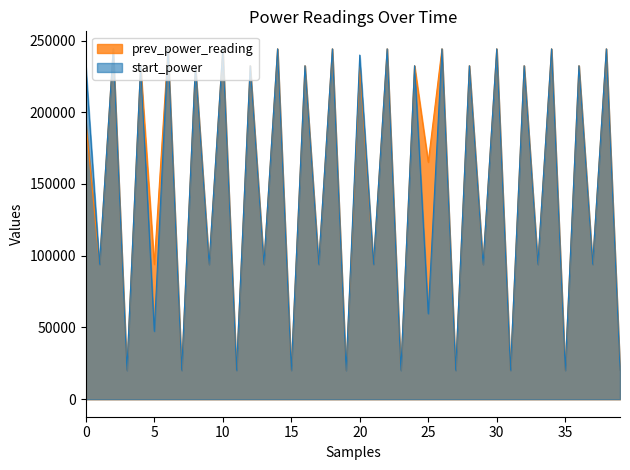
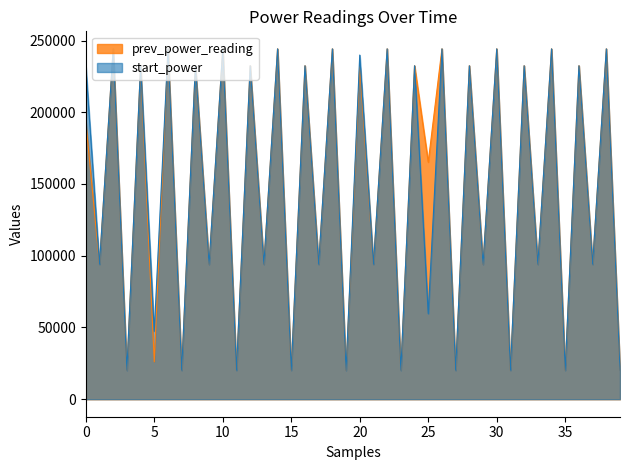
prev_power_reading, 5: 94000 -> 26000
